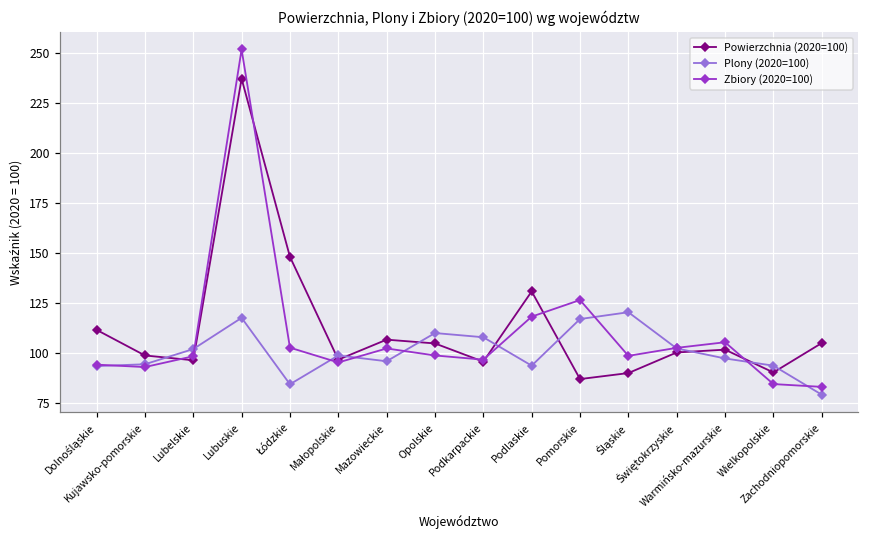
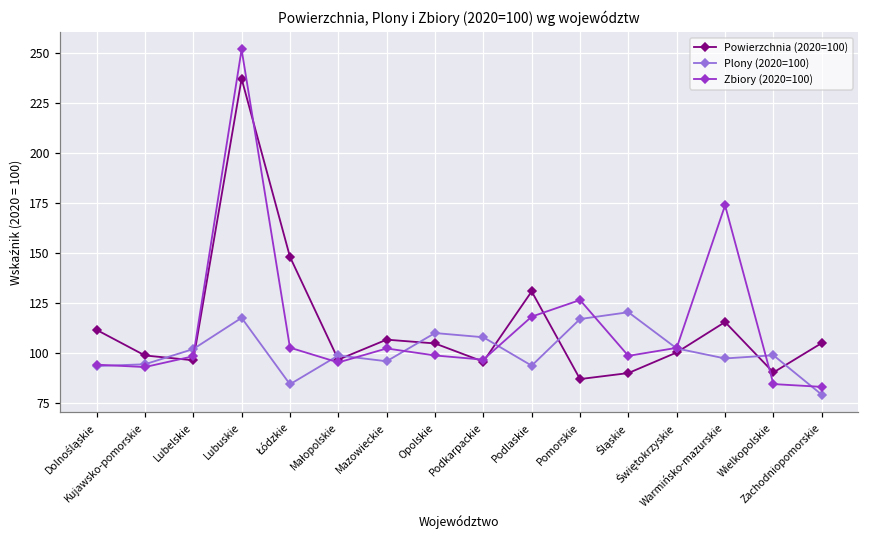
Powierzchnia (2020=100), Warmińsko-mazurskie: 102 -> 115
Zbiory (2020=100), Warmińsko-mazurskie: 105 -> 174
Plony (2020=100), Wielkopolskie: 94 -> 99
